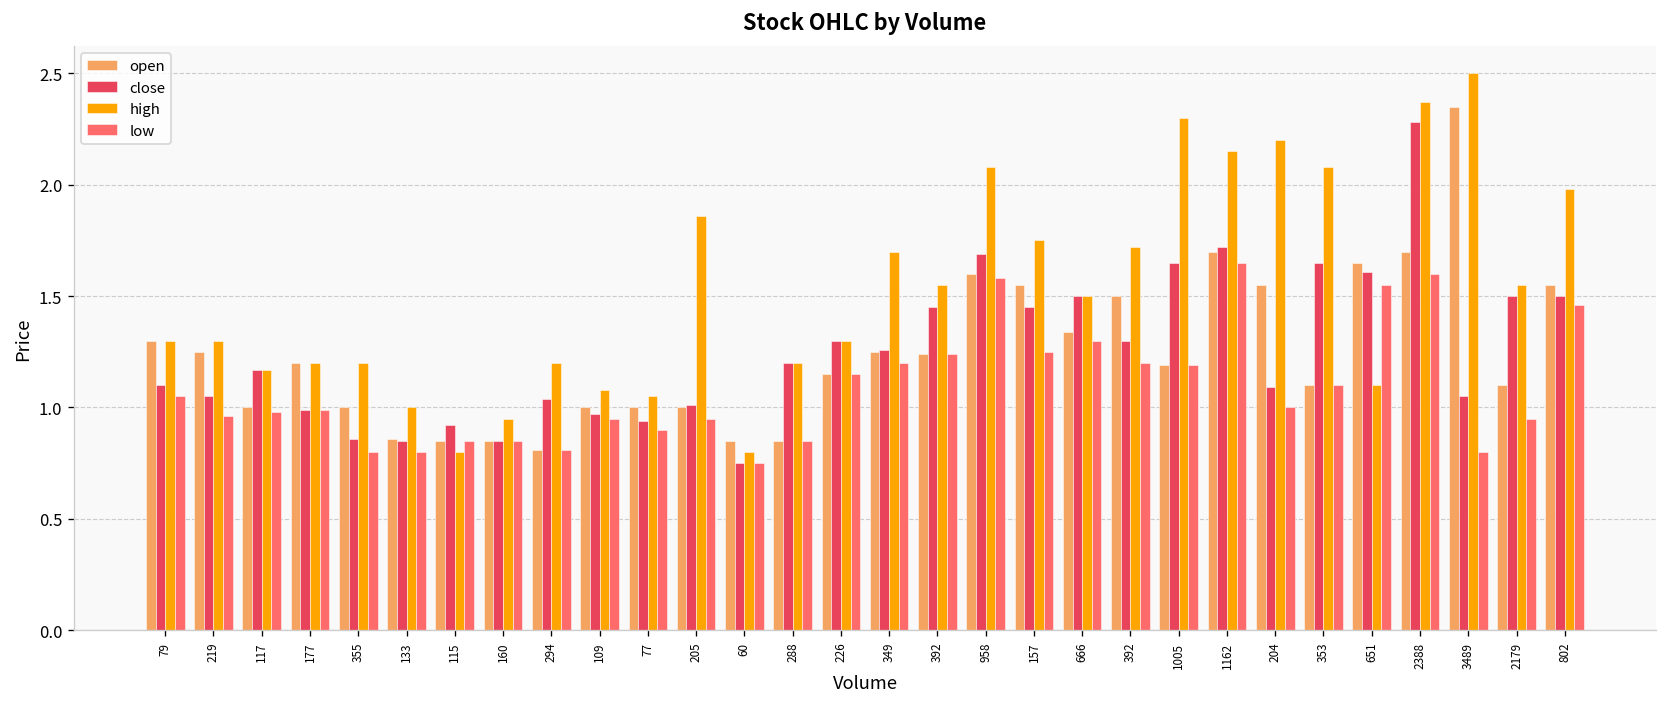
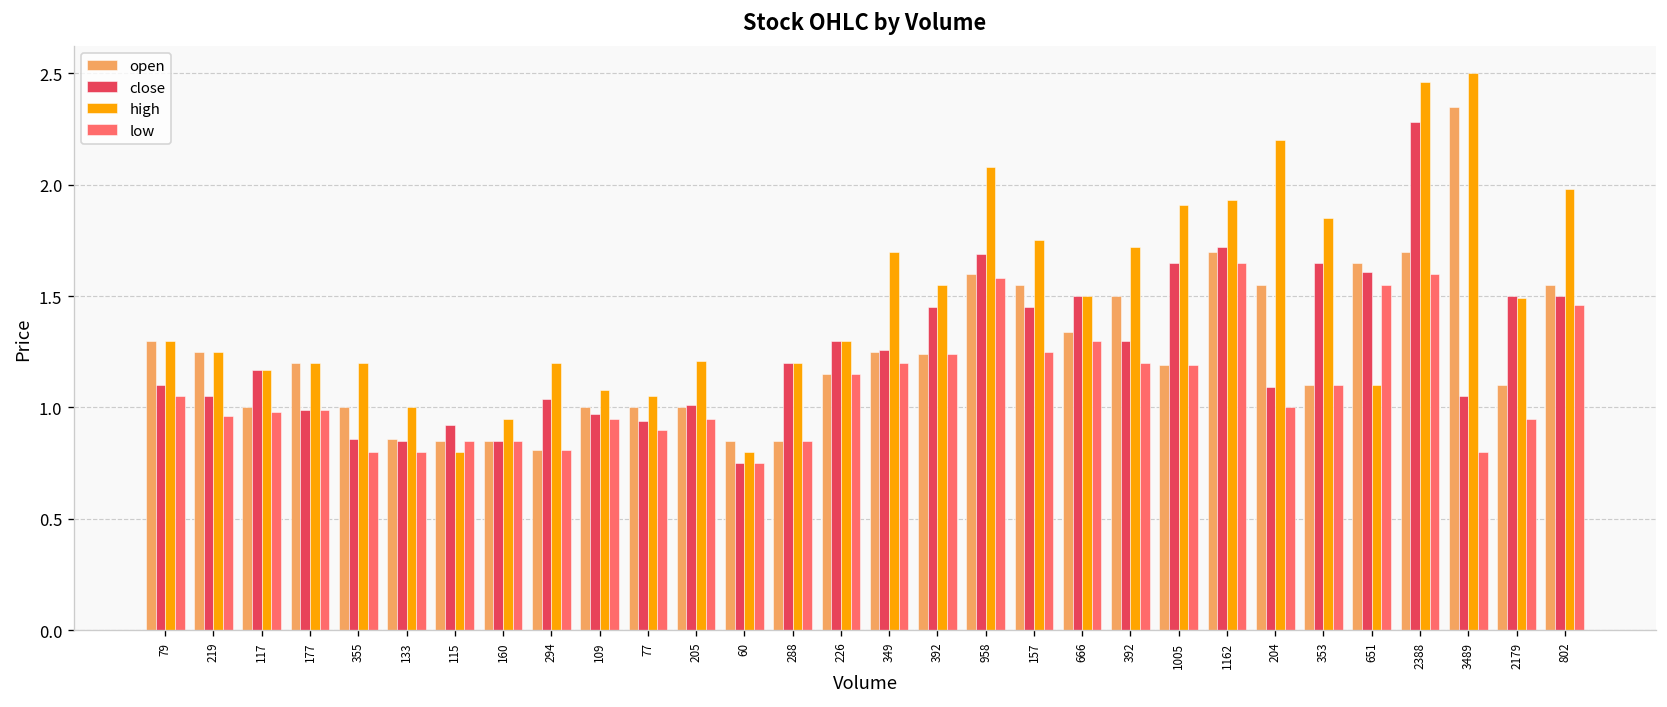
high, 219: 1.30 -> 1.25
high, 205: 1.86 -> 1.21
high, 1005: 2.30 -> 1.91
high, 1162: 2.15 -> 1.93
high, 353: 2.08 -> 1.85
high, 2388: 2.37 -> 2.46
high, 2179: 1.55 -> 1.49
